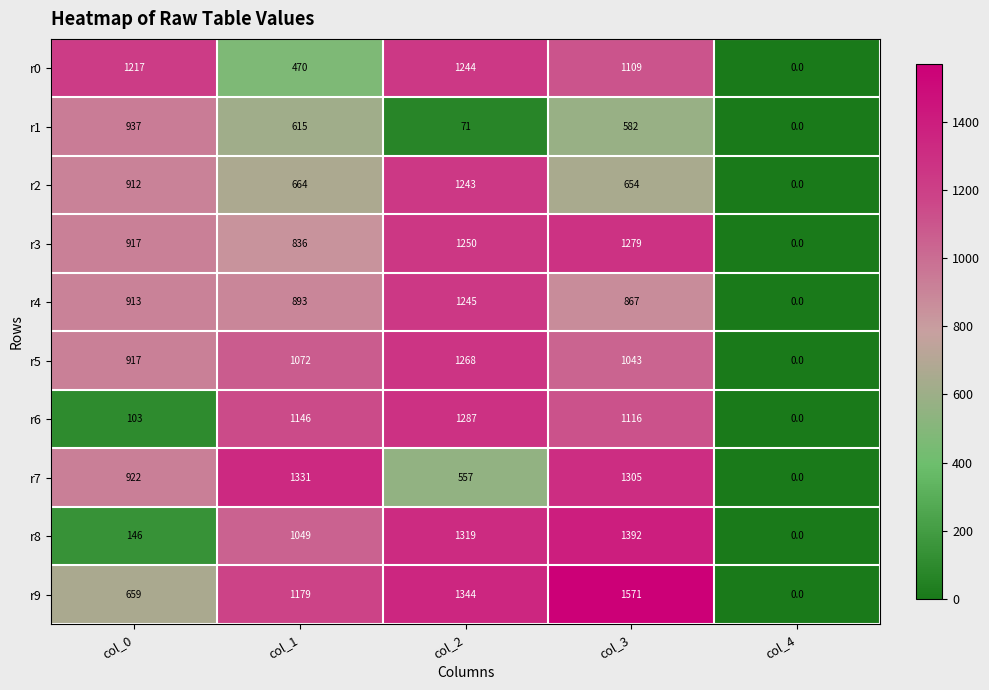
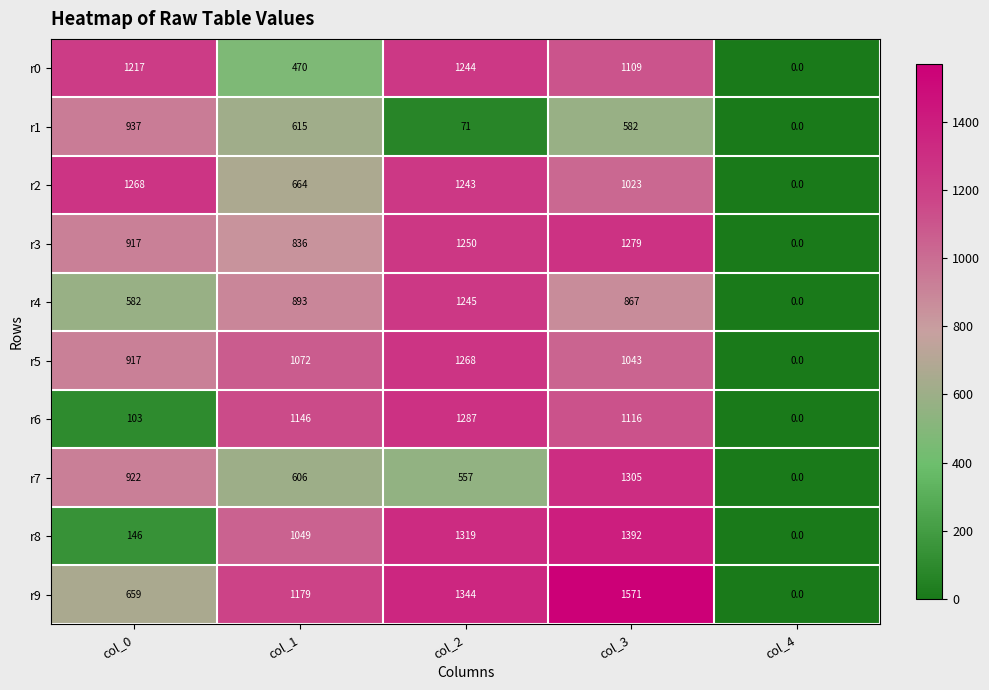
r2, col_0: 912 -> 1268
r2, col_3: 654 -> 1023
r4, col_0: 913 -> 582
r7, col_1: 1331 -> 606
